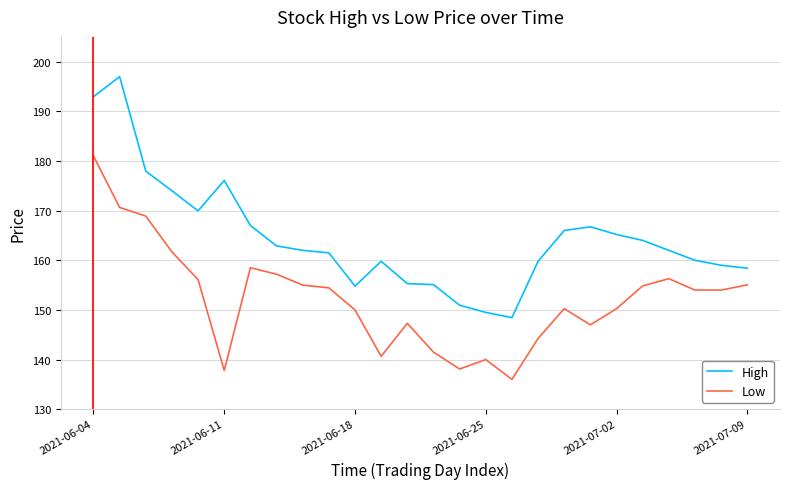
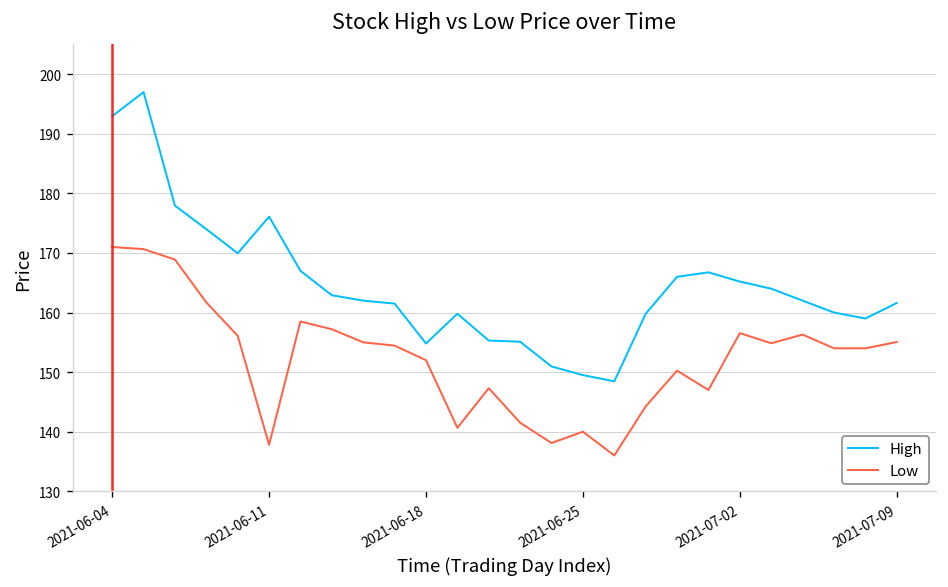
Low, 2021-06-04: 181 -> 171
Low, 2021-06-18: 150 -> 152
Low, 2021-07-02: 150 -> 157
High, 2021-07-09: 158 -> 162
